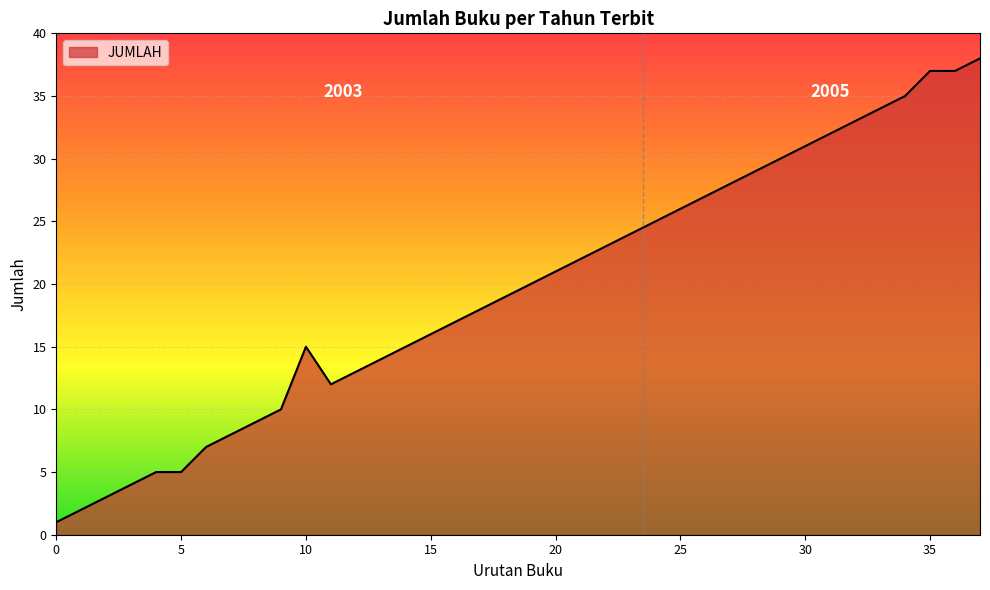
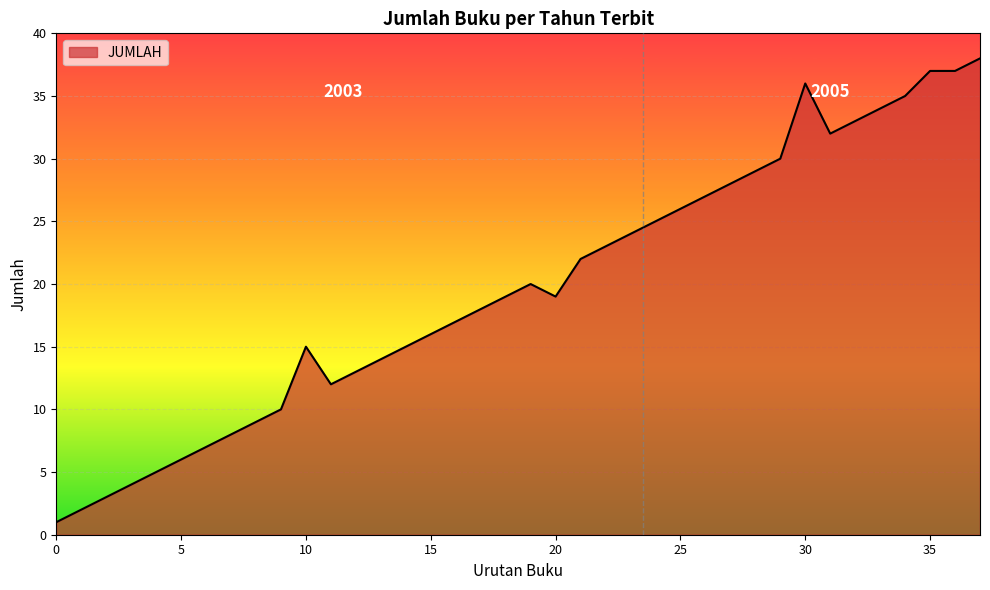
5: 5 -> 6
20: 21 -> 19
30: 31 -> 36
